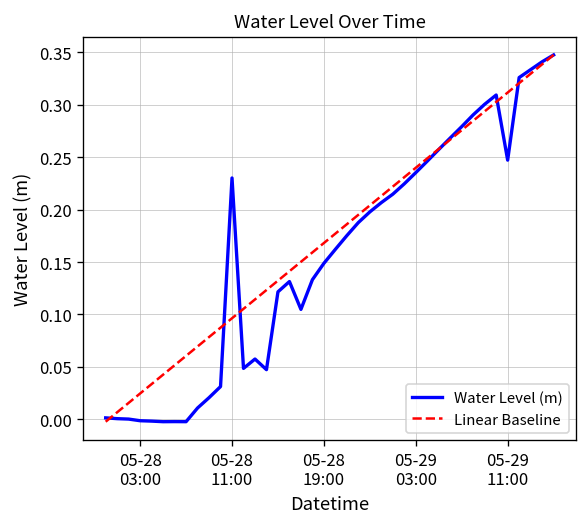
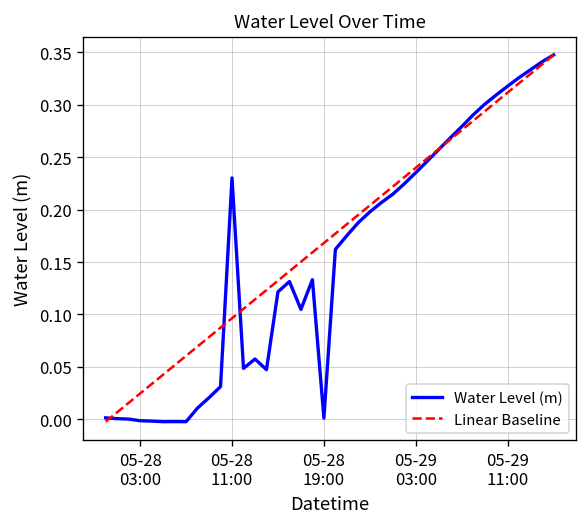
Water Level (m), 05-28 19:00: 0.15 -> 0.00
Water Level (m), 05-29 11:00: 0.25 -> 0.32
